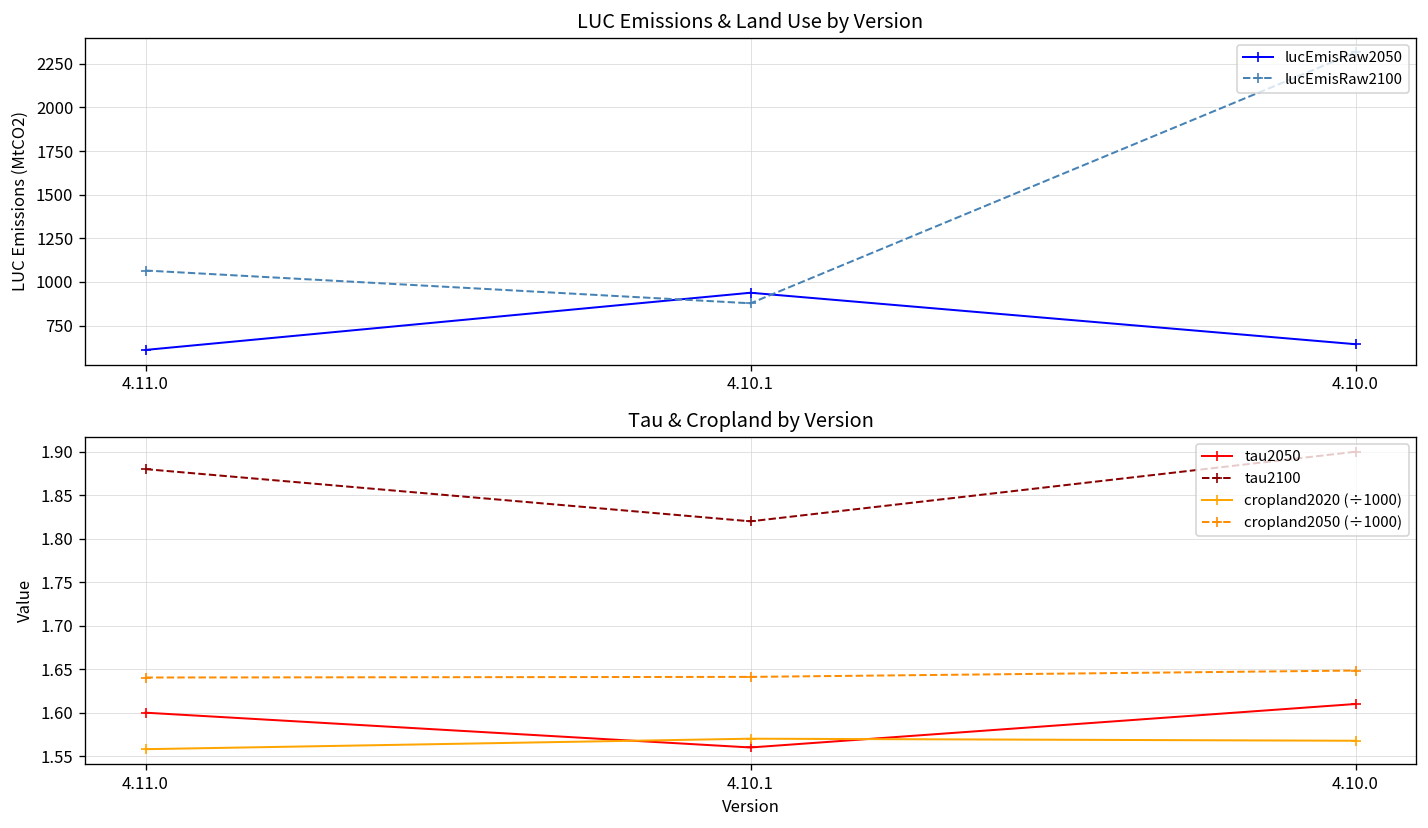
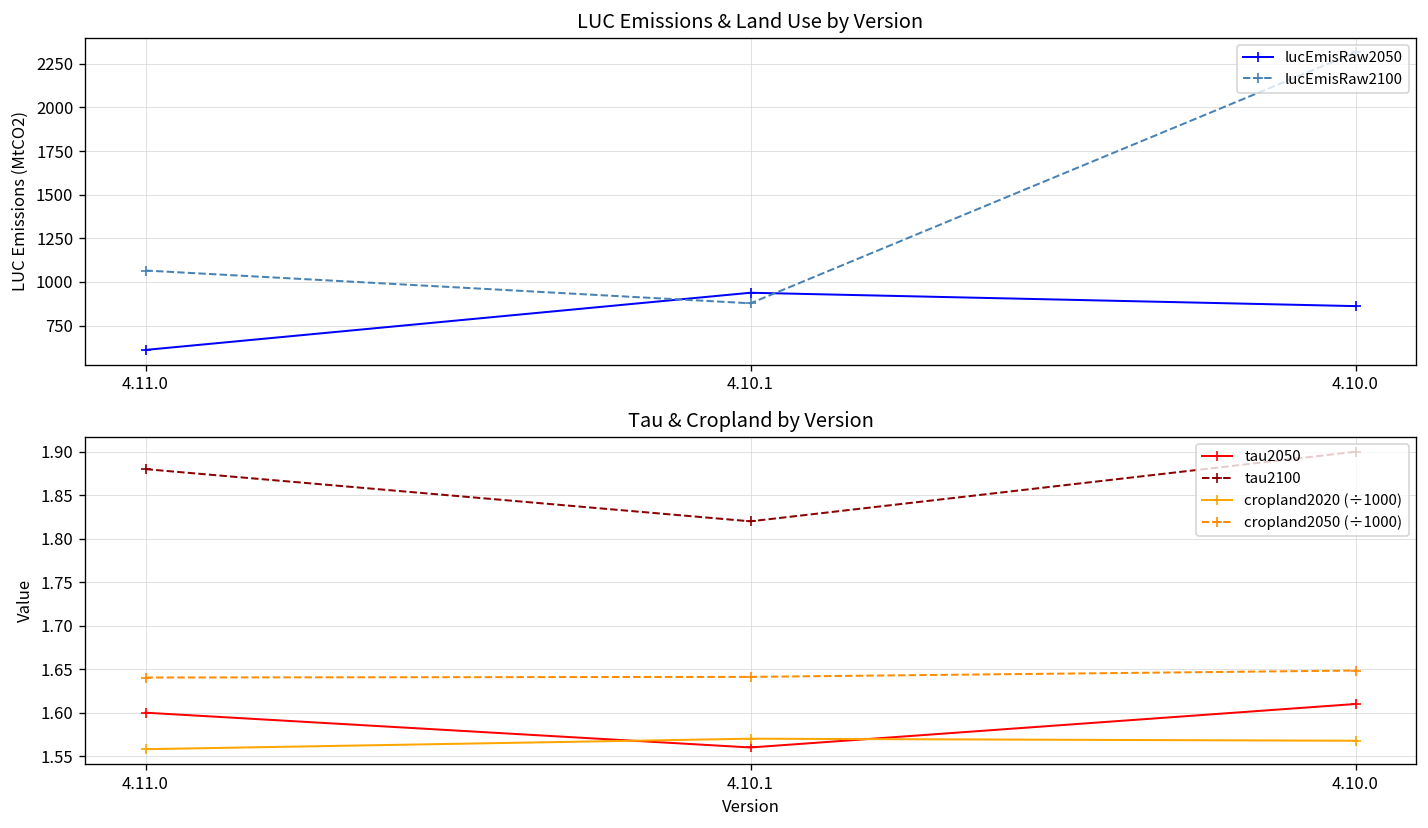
LUC Emissions & Land Use by Version, lucEmisRaw2050, 4.10.0: 640 -> 860
